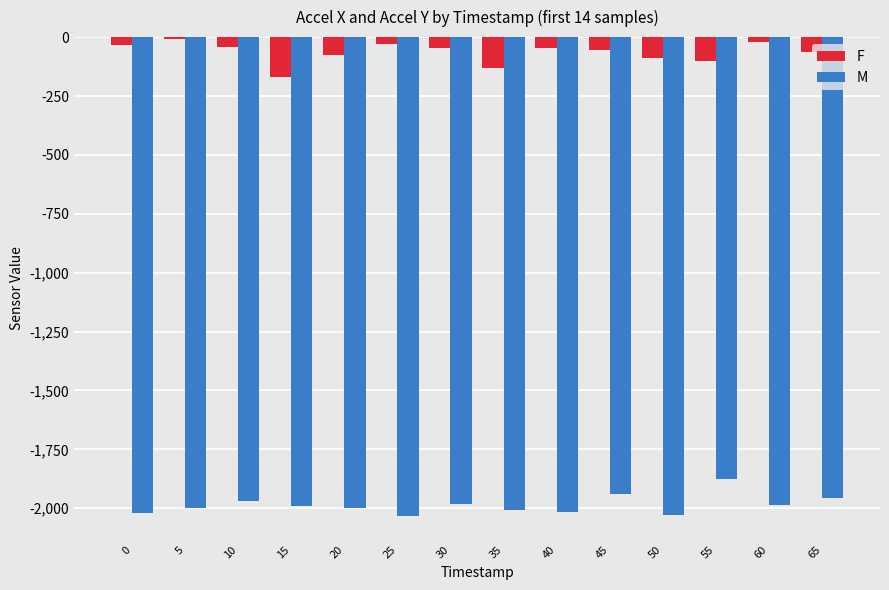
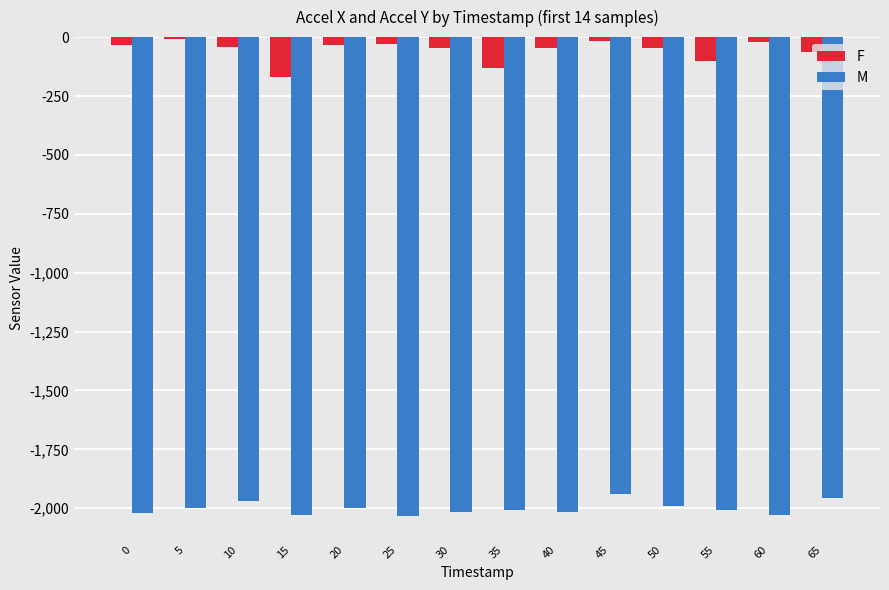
M, 15: -1,990 -> -2,030
F, 20: -80 -> -30
M, 30: -1,980 -> -2,020
F, 45: -60 -> -20
F, 50: -90 -> -50
M, 50: -2,030 -> -1,990
M, 55: -1,880 -> -2,010
M, 60: -1,980 -> -2,030
